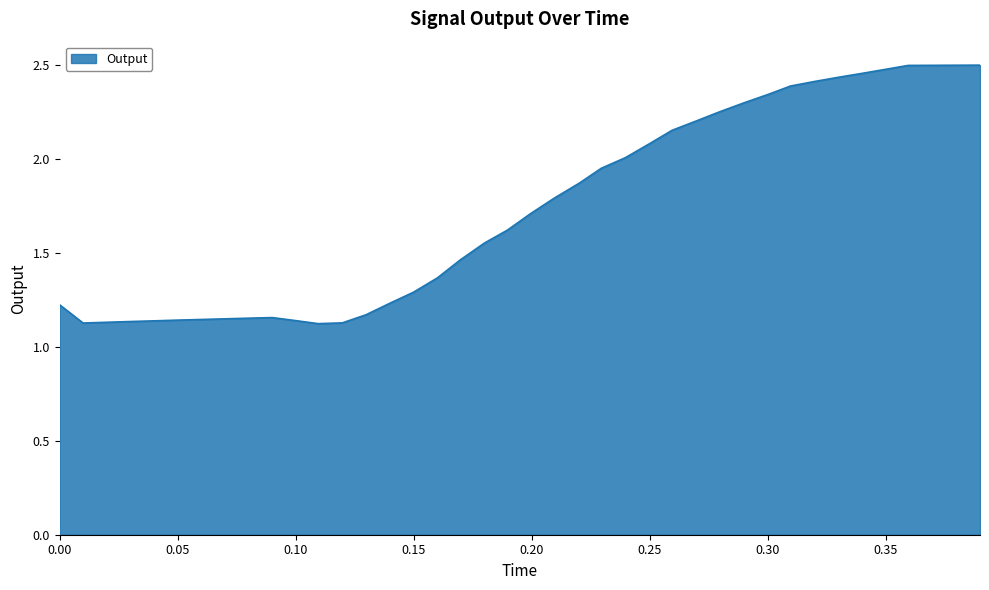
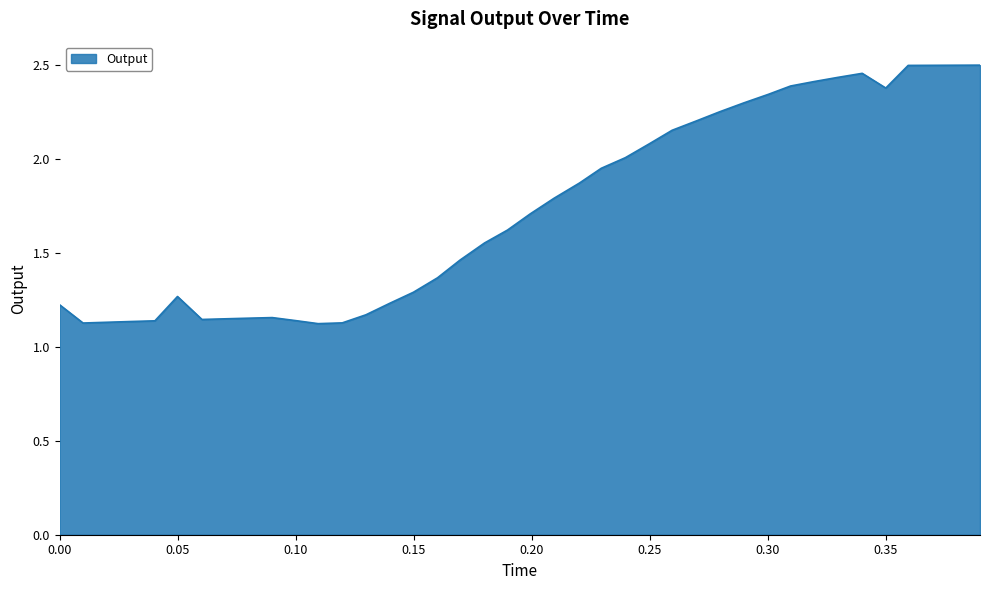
0.05: 1.14 -> 1.27
0.35: 2.48 -> 2.38
